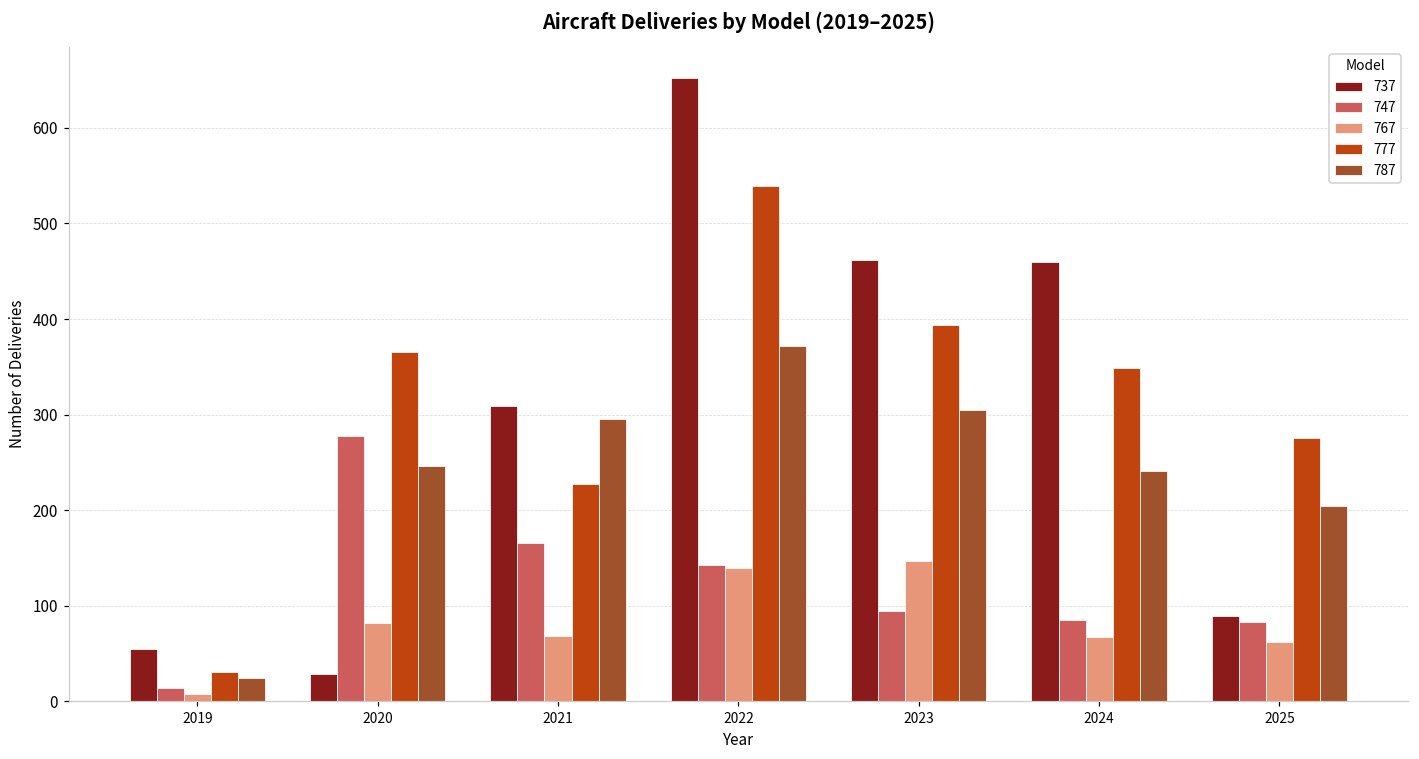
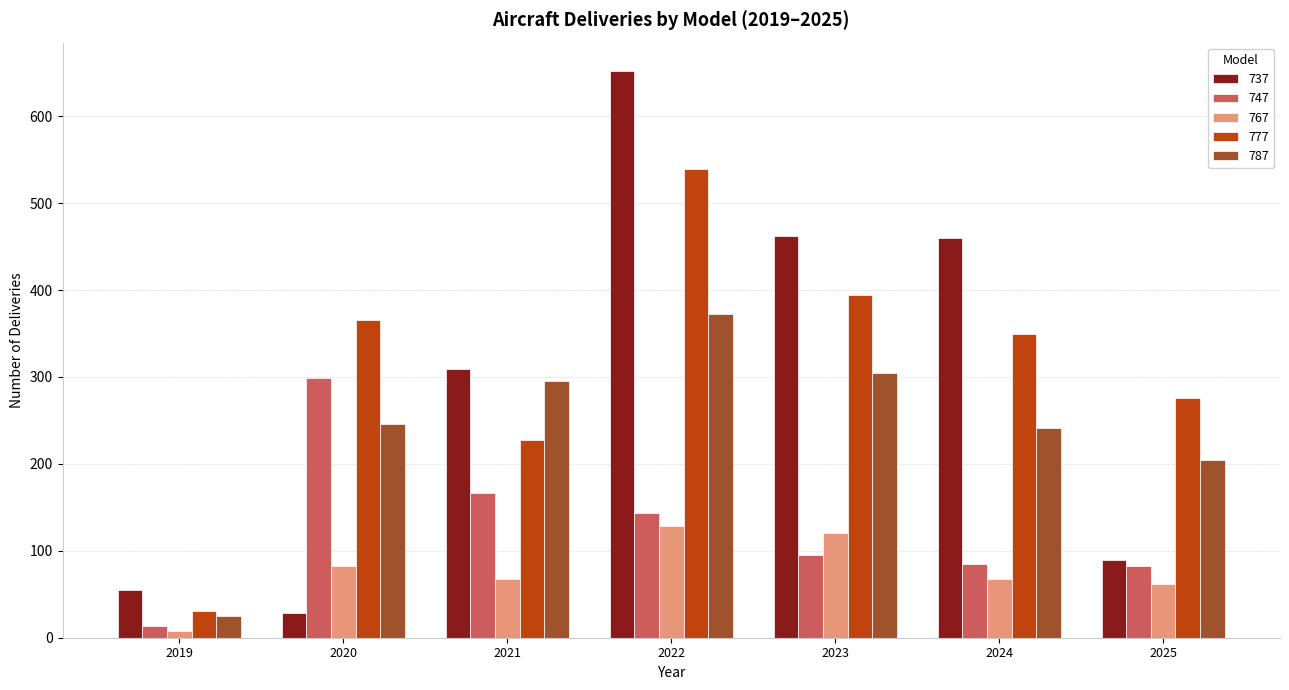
747, 2020: 280 -> 300
767, 2022: 140 -> 130
767, 2023: 150 -> 120
